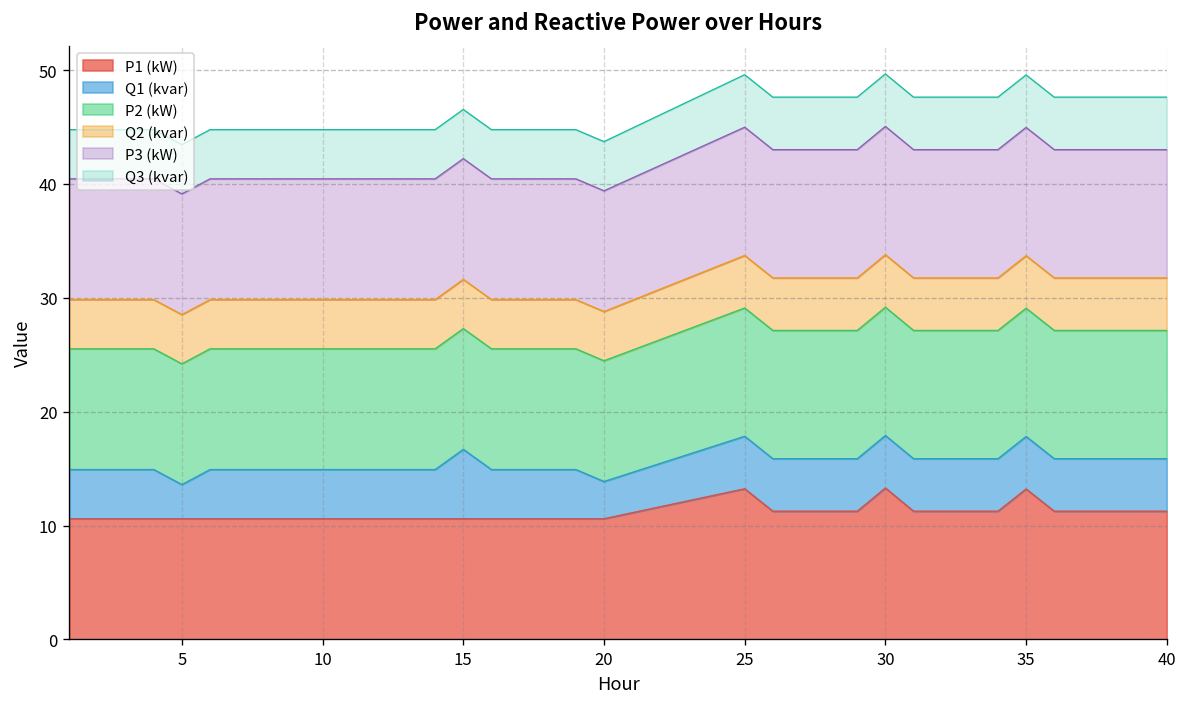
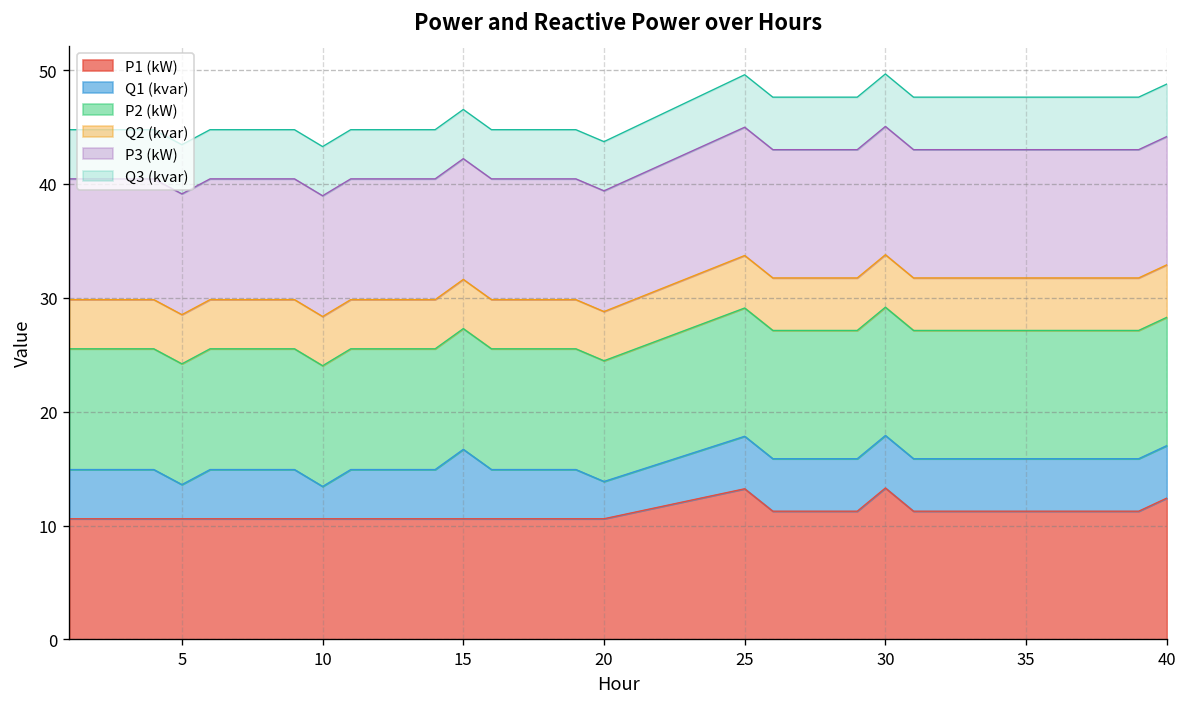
Q1 (kvar), 10: 4 -> 3
P1 (kW), 35: 13 -> 11
P1 (kW), 40: 11 -> 12
